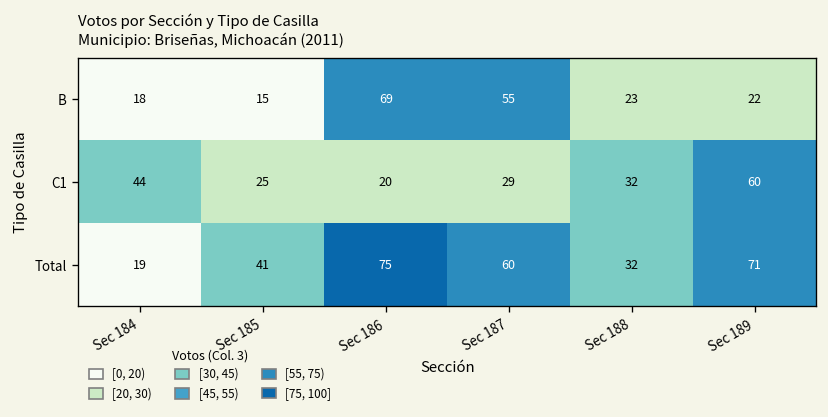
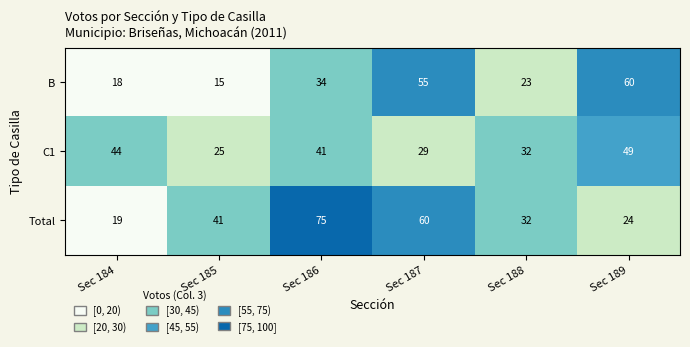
B, Sec 186: 69 -> 34
B, Sec 189: 22 -> 60
C1, Sec 186: 20 -> 41
C1, Sec 189: 60 -> 49
Total, Sec 189: 71 -> 24
